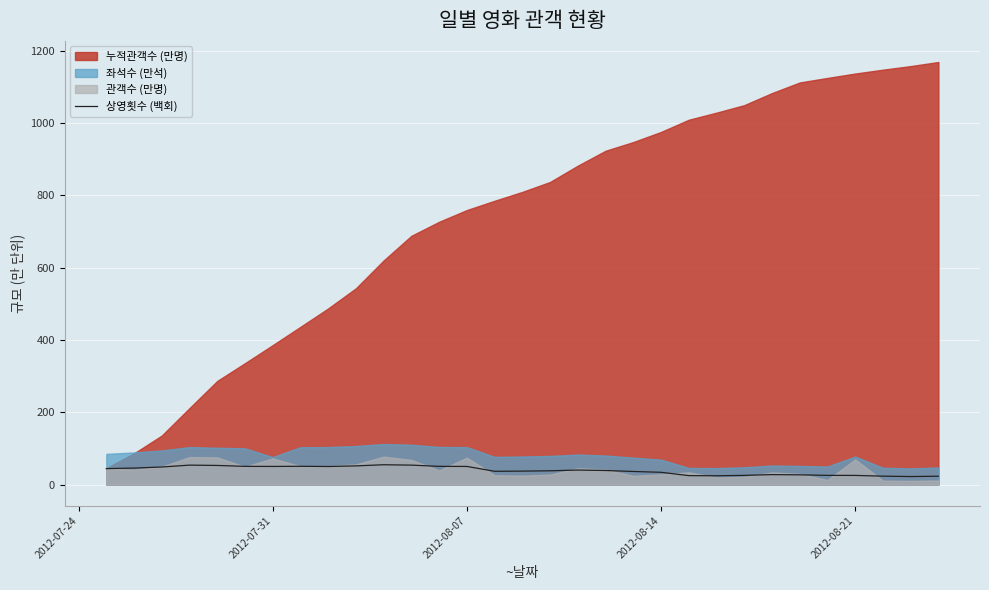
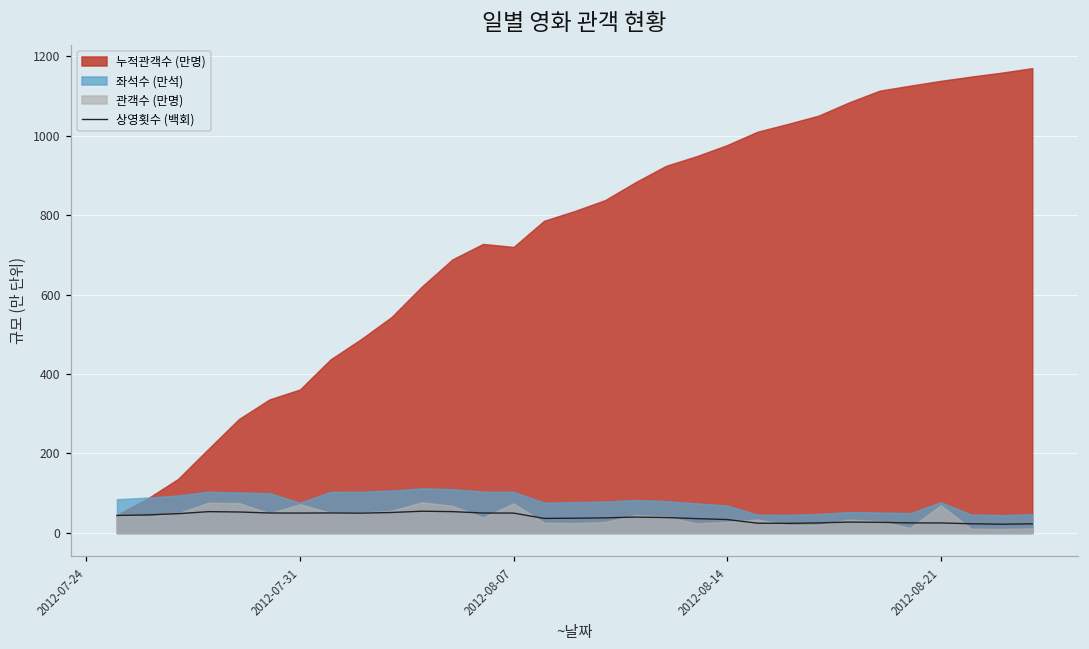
누적관객수 (만명), 2012-07-31: 390 -> 360
누적관객수 (만명), 2012-08-07: 760 -> 720
